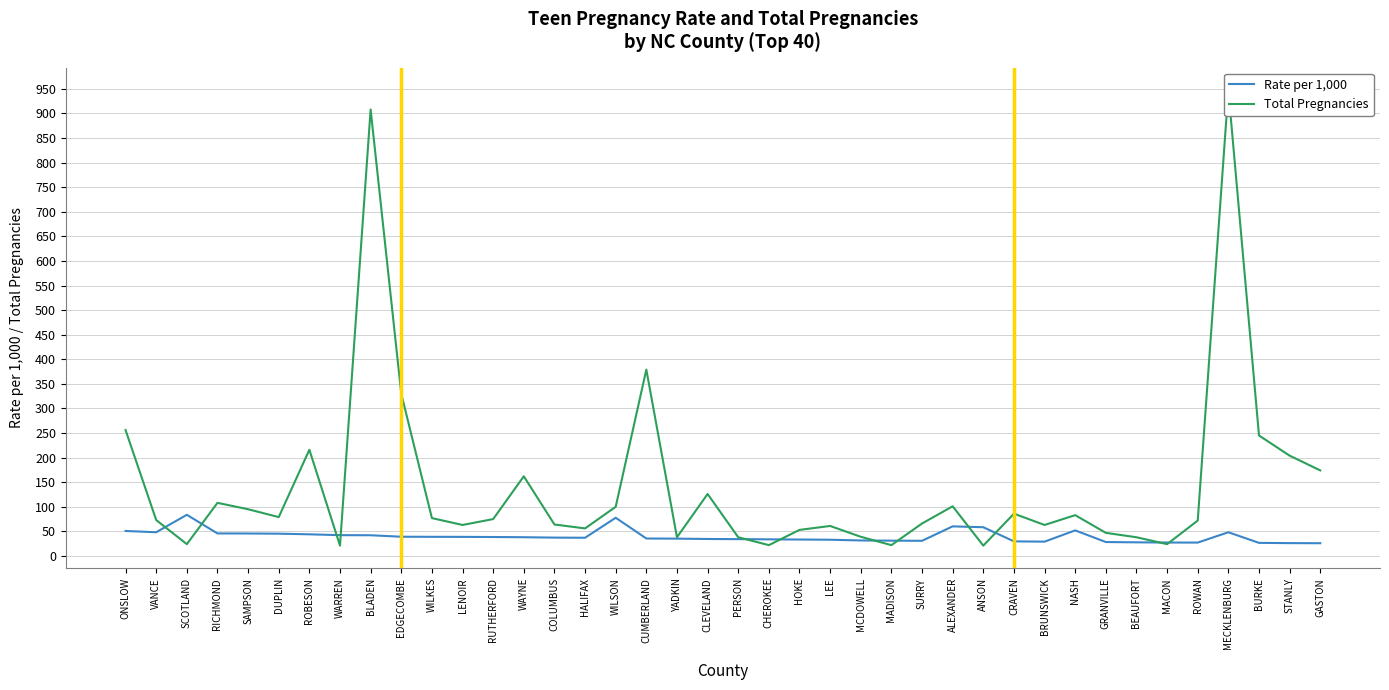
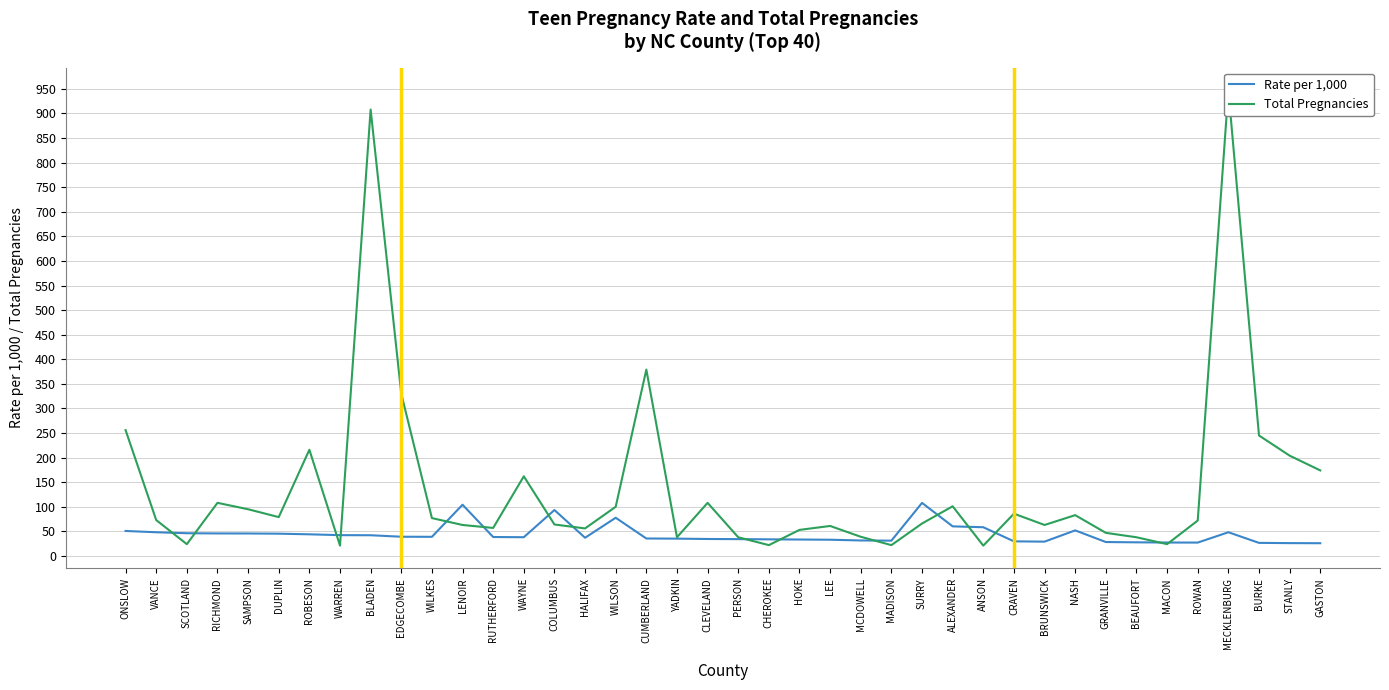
Rate per 1,000, SCOTLAND: 80 -> 50
Rate per 1,000, LENOIR: 40 -> 100
Total Pregnancies, RUTHERFORD: 80 -> 60
Rate per 1,000, COLUMBUS: 40 -> 90
Total Pregnancies, CLEVELAND: 130 -> 110
Rate per 1,000, SURRY: 30 -> 110
